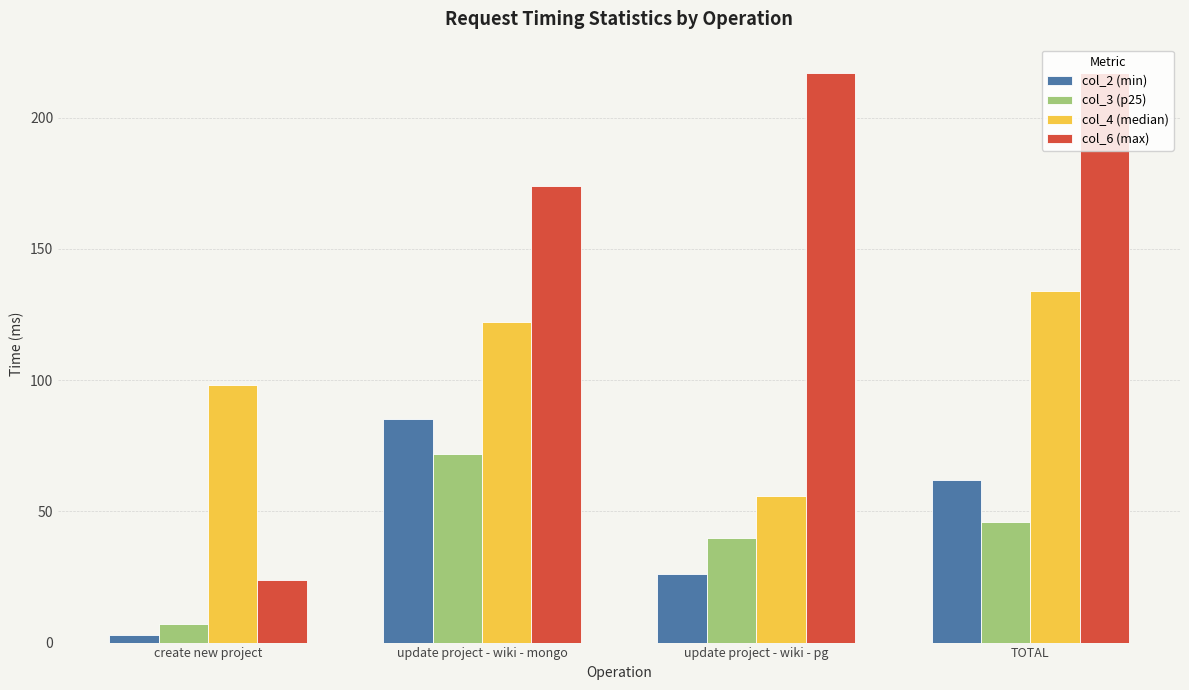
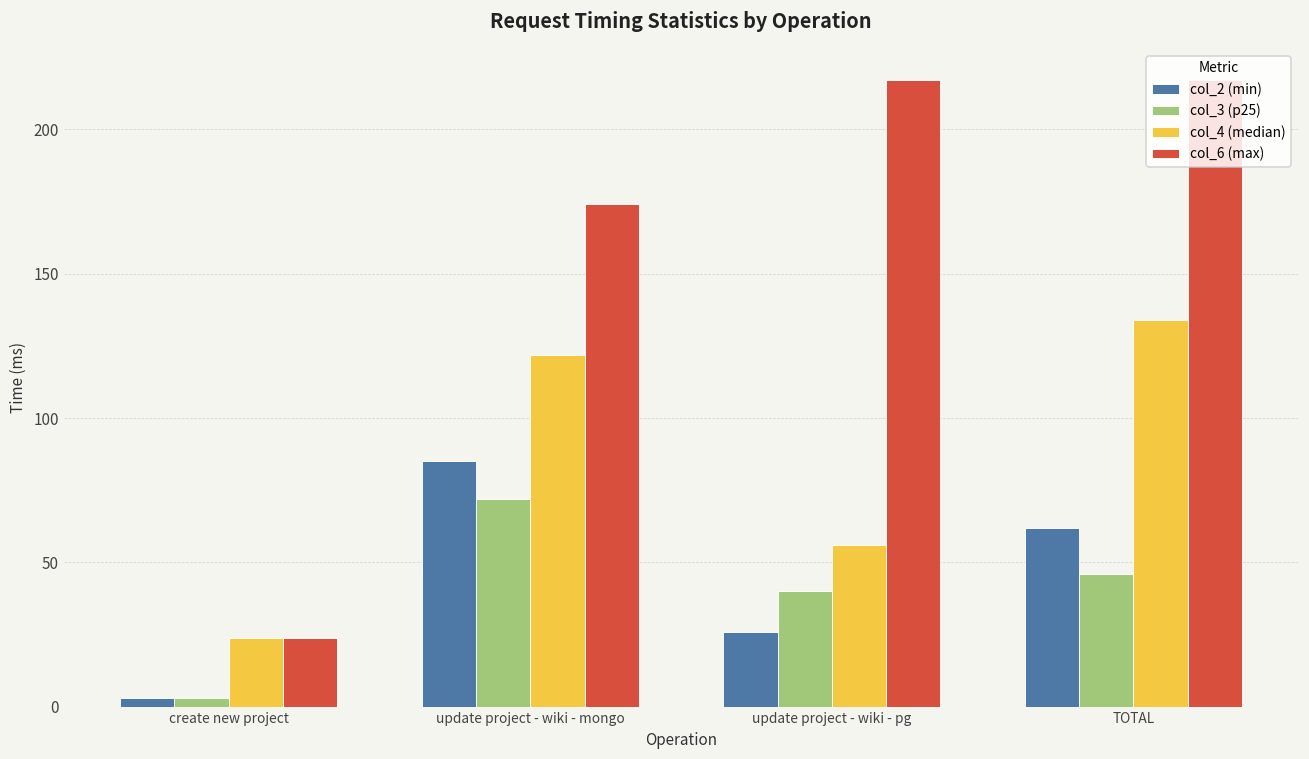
col_3 (p25), create new project: 7 -> 3
col_4 (median), create new project: 98 -> 24
